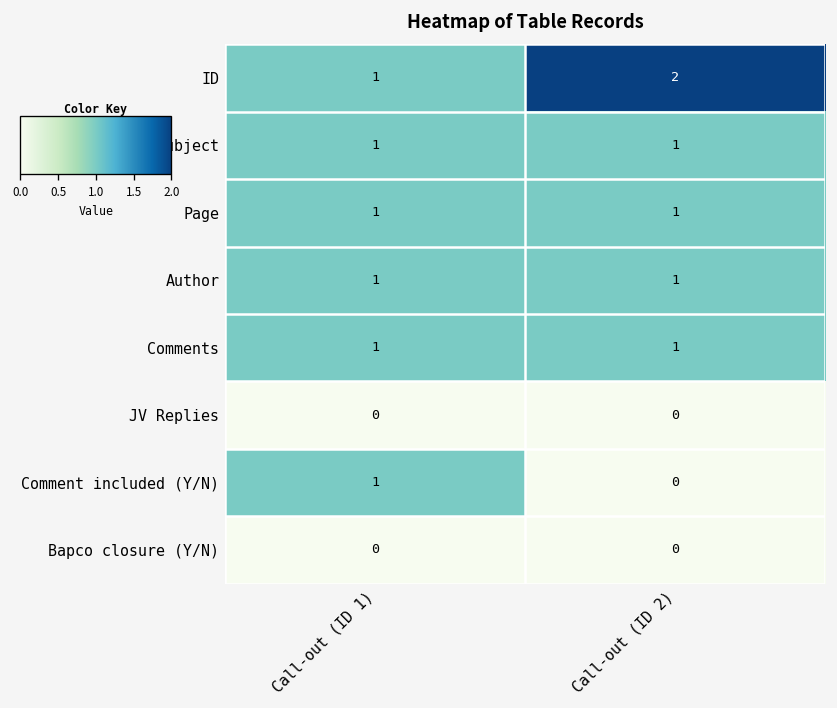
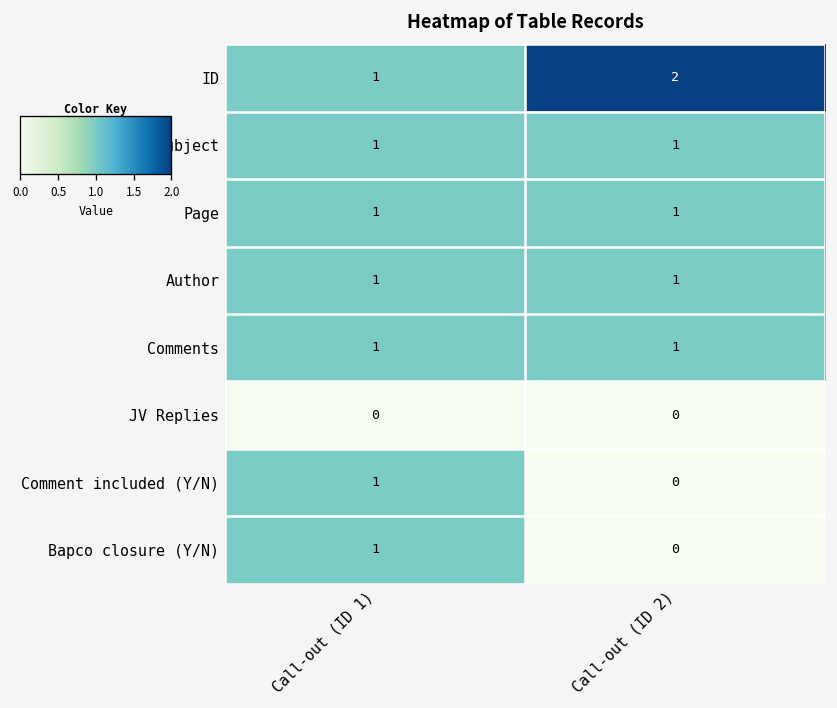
Bapco closure (Y/N), Call-out (ID 1): 0 -> 1
